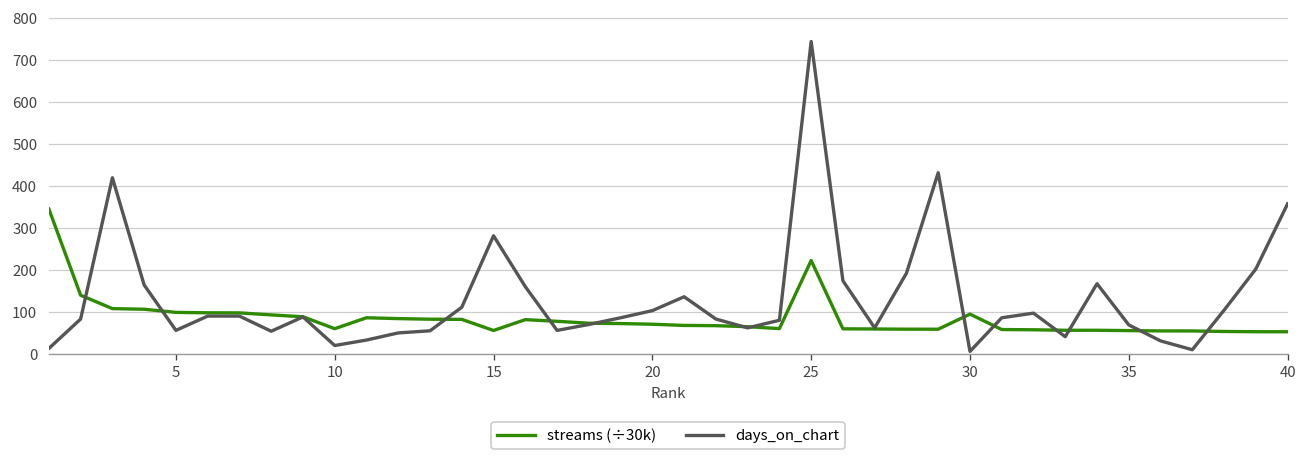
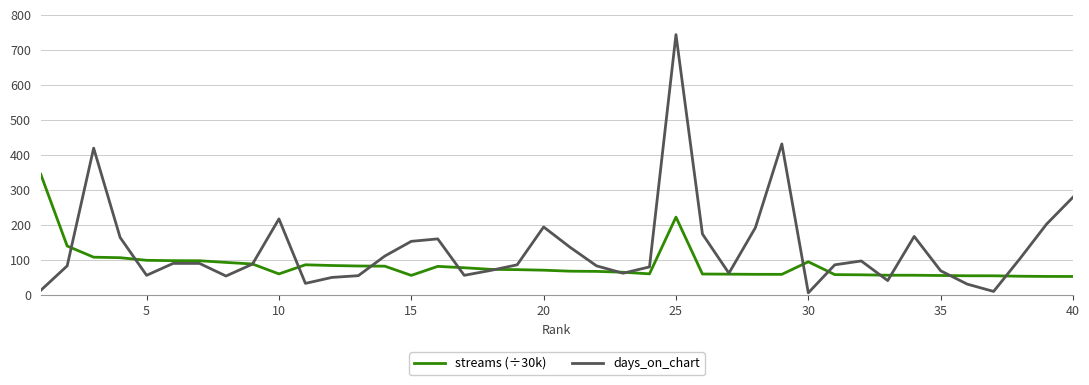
days_on_chart, 10: 20 -> 220
days_on_chart, 15: 280 -> 150
days_on_chart, 20: 100 -> 200
days_on_chart, 40: 360 -> 280
